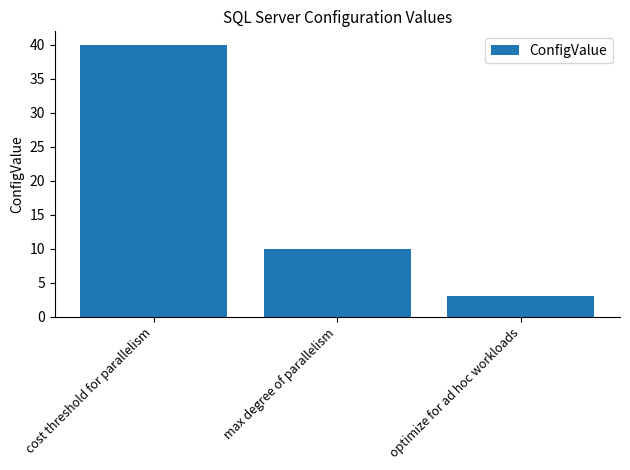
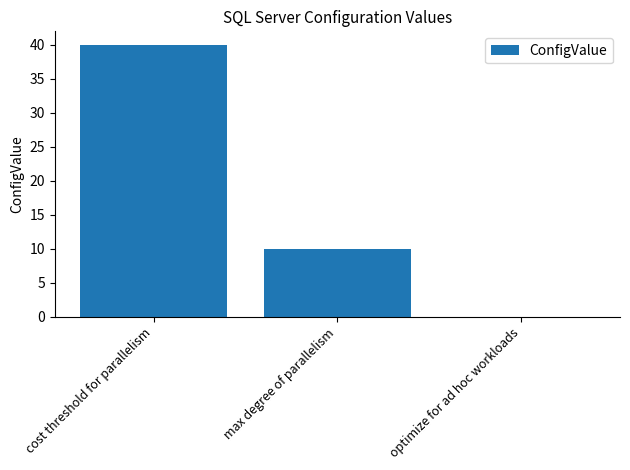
optimize for ad hoc workloads: 3 -> 0
